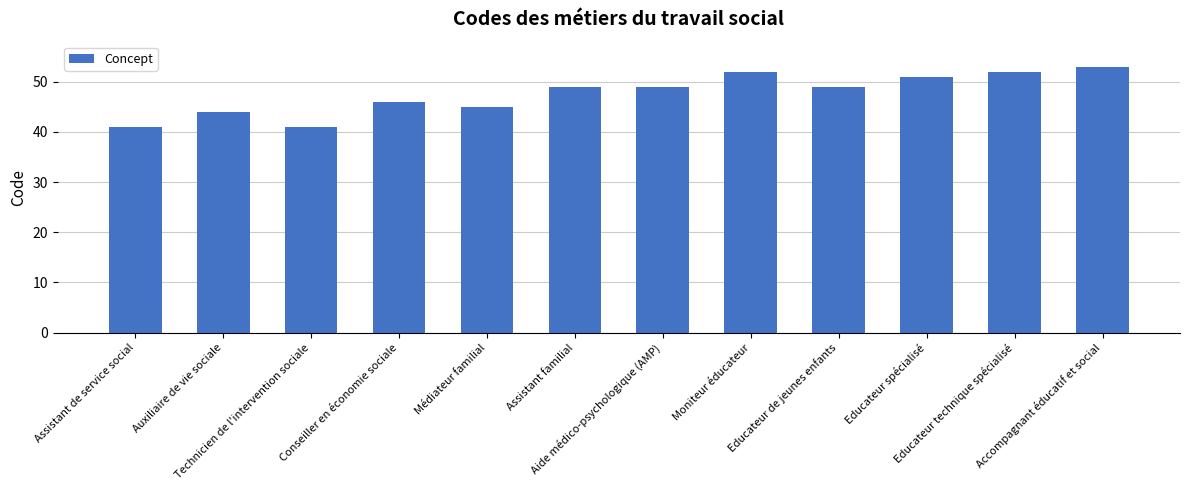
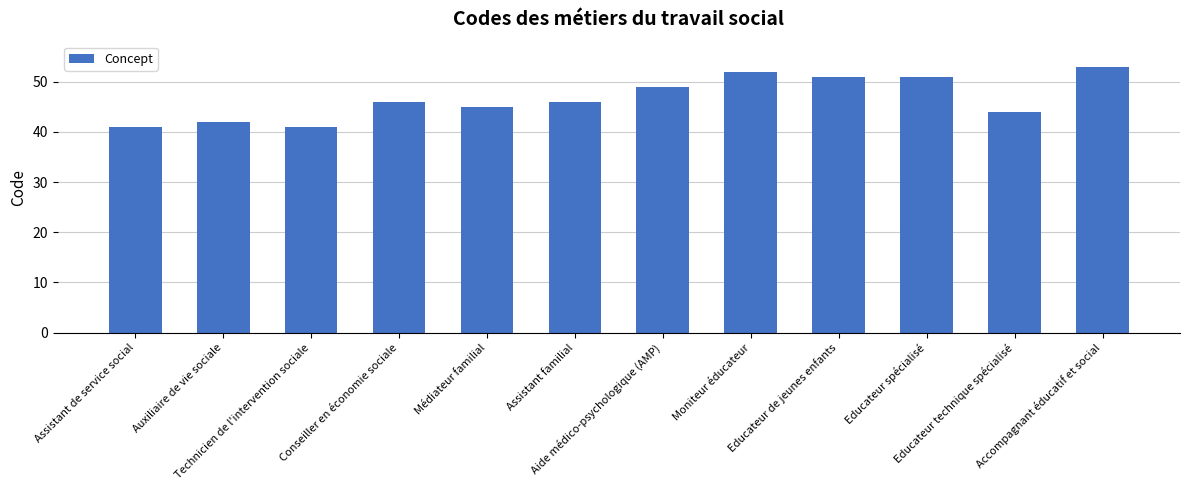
Auxiliaire de vie sociale: 44 -> 42
Assistant familial: 49 -> 46
Educateur de jeunes enfants: 49 -> 51
Educateur technique spécialisé: 52 -> 44
